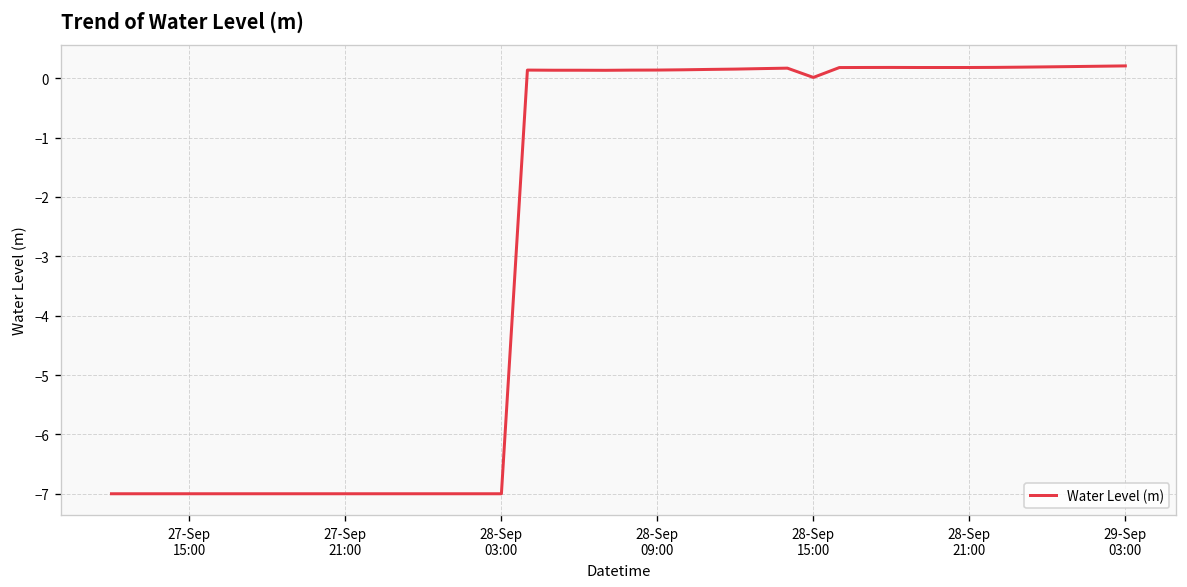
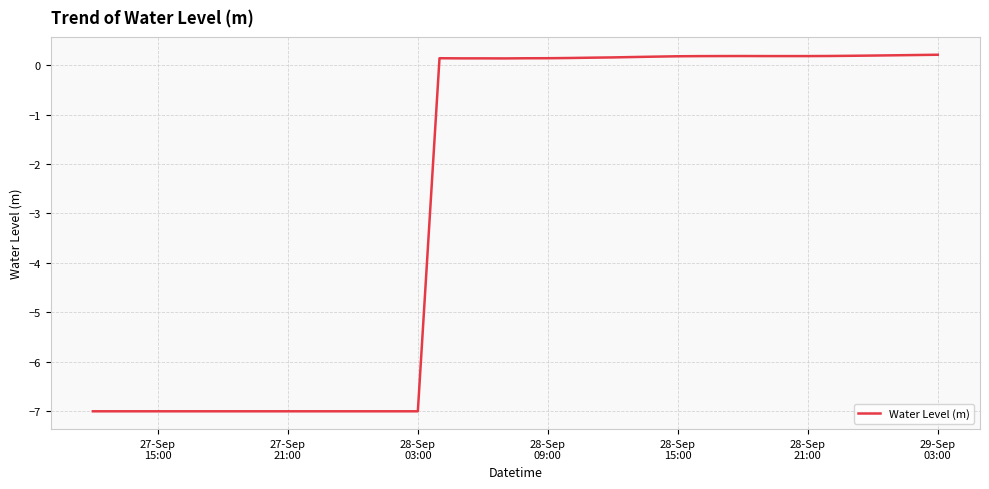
28-Sep 15:00: 0.0 -> 0.2
